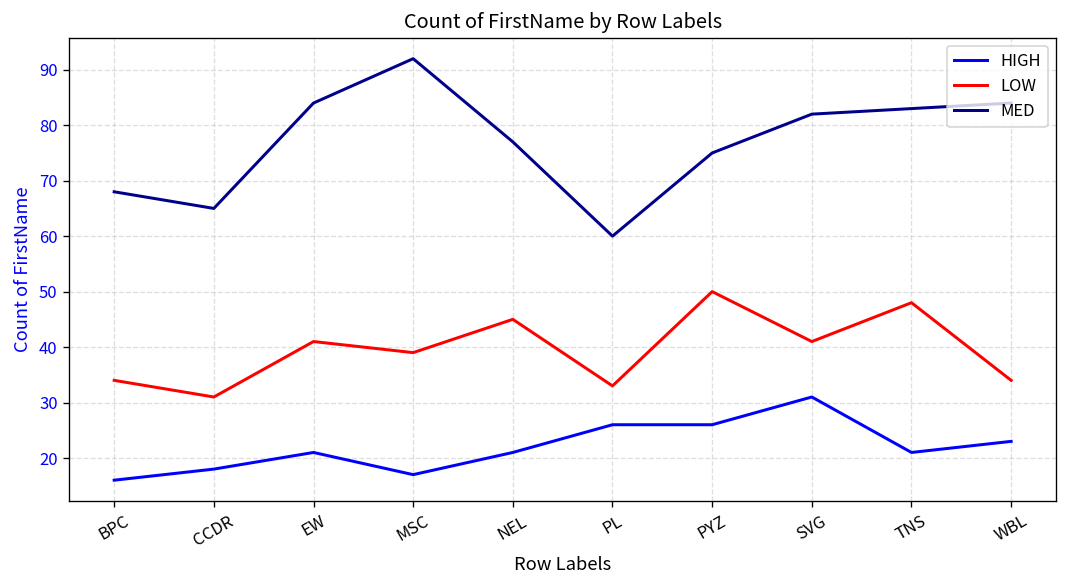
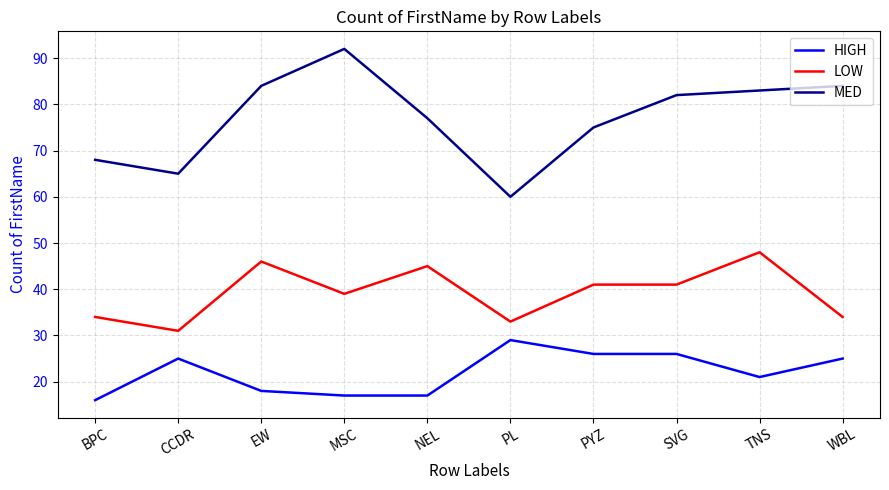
HIGH, CCDR: 18 -> 25
HIGH, EW: 21 -> 18
LOW, EW: 41 -> 46
HIGH, NEL: 21 -> 17
HIGH, PL: 26 -> 29
LOW, PYZ: 50 -> 41
HIGH, SVG: 31 -> 26
HIGH, WBL: 23 -> 25
